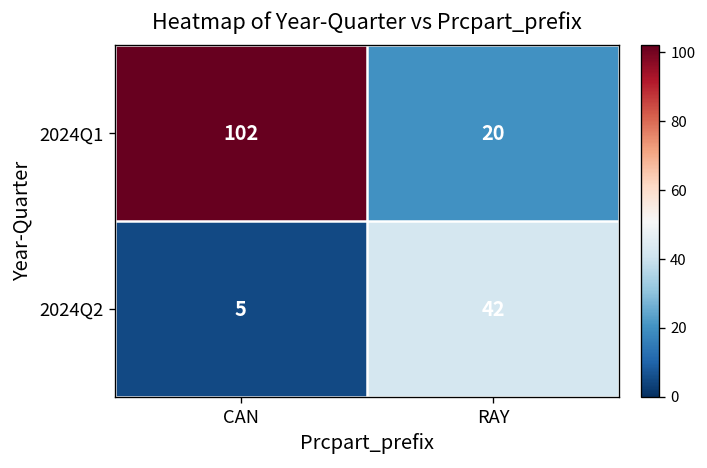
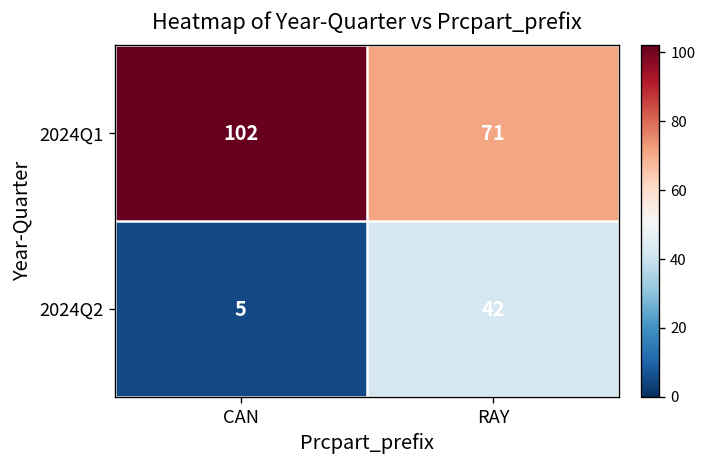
2024Q1, RAY: 20 -> 71
